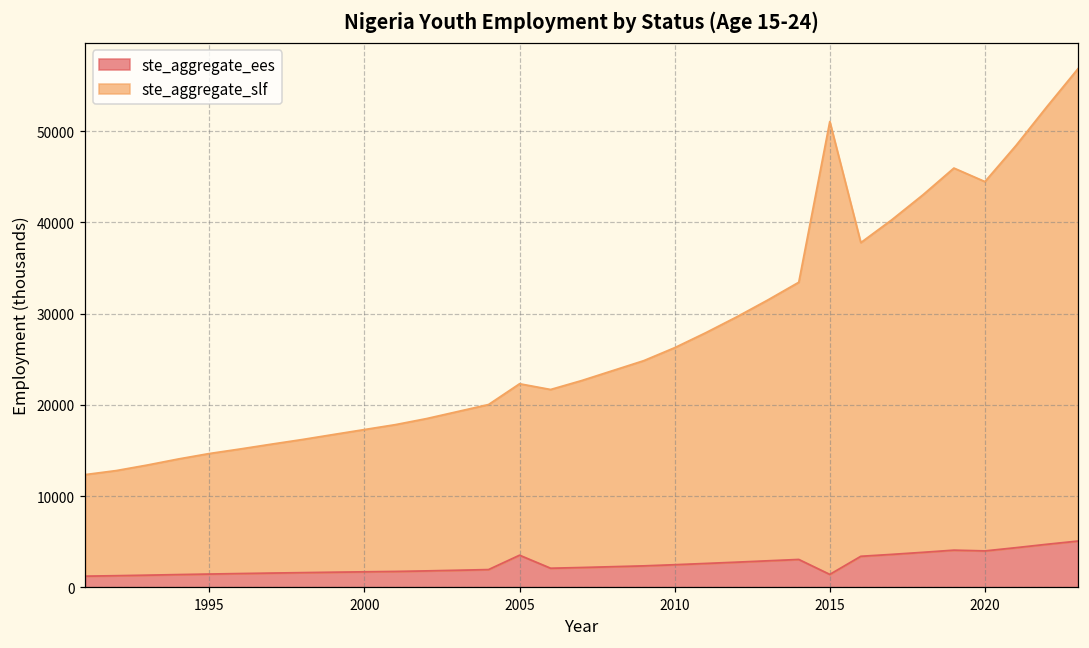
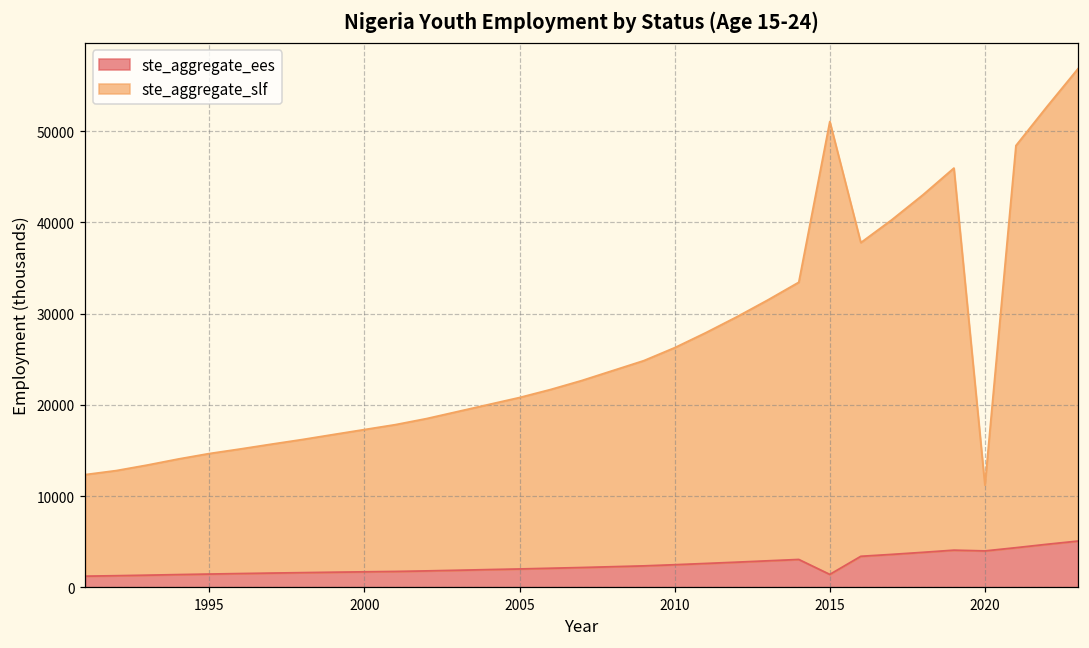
ste_aggregate_ees, 2005: 4000 -> 2000
ste_aggregate_slf, 2020: 41000 -> 7000
